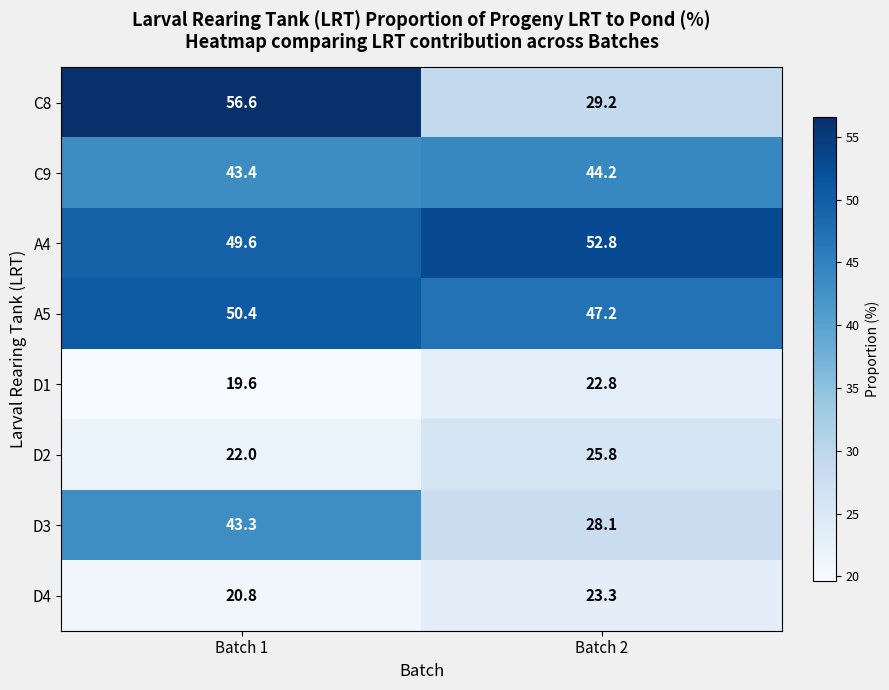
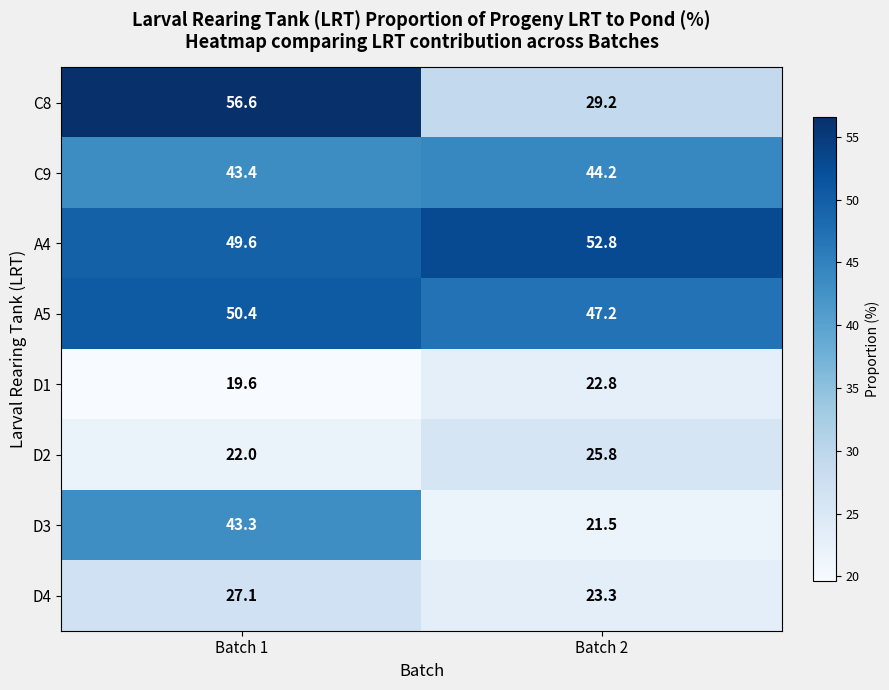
D3, Batch 2: 28.1 -> 21.5
D4, Batch 1: 20.8 -> 27.1
